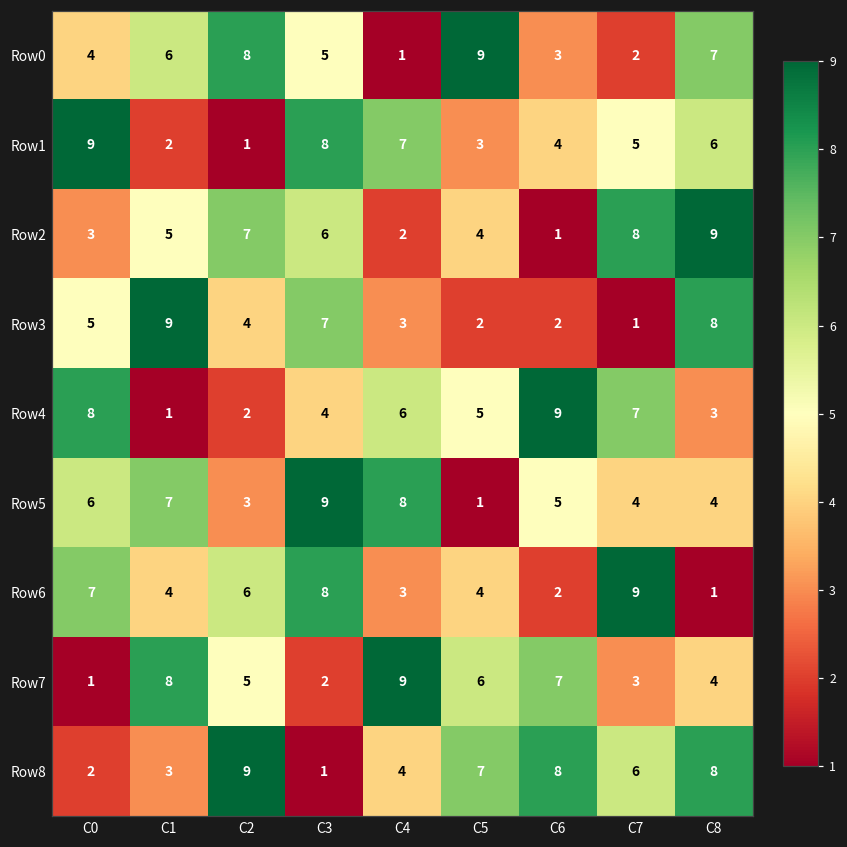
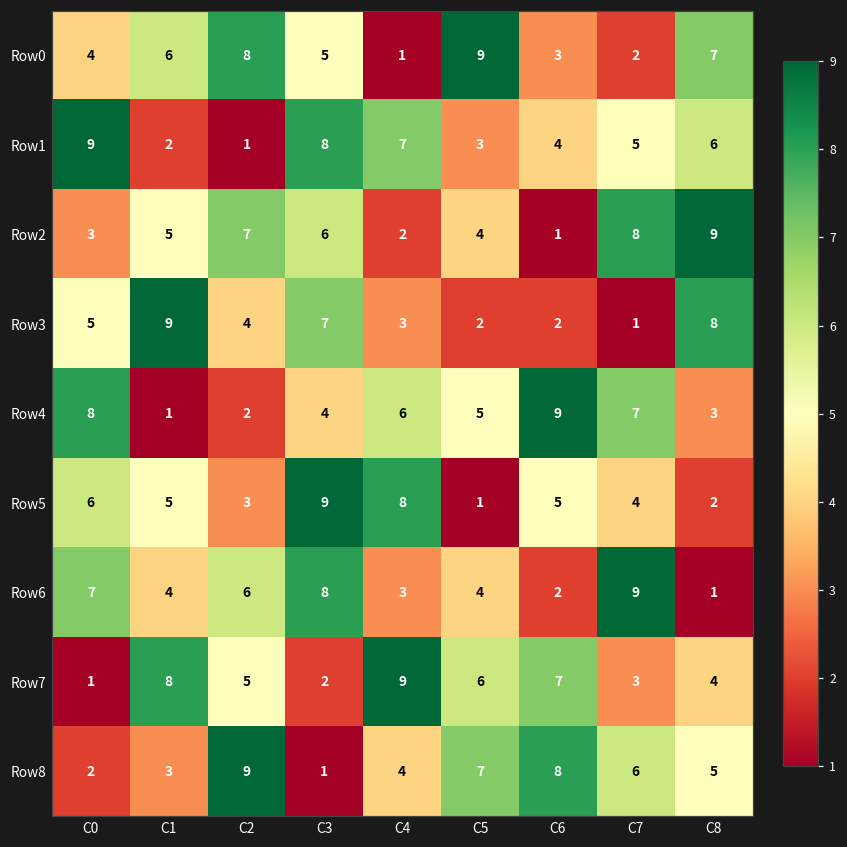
Row5, C1: 7 -> 5
Row5, C8: 4 -> 2
Row8, C8: 8 -> 5
